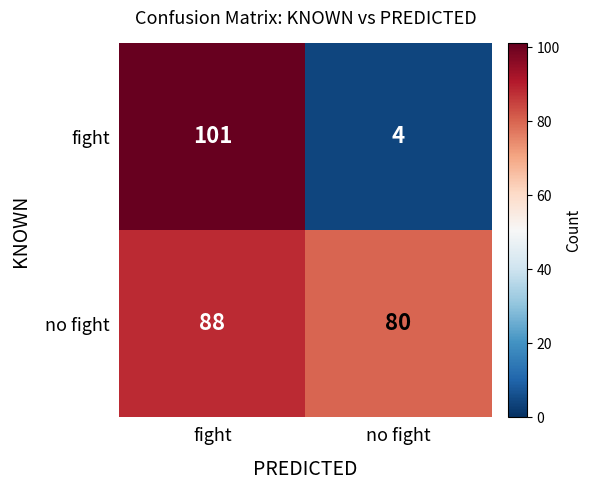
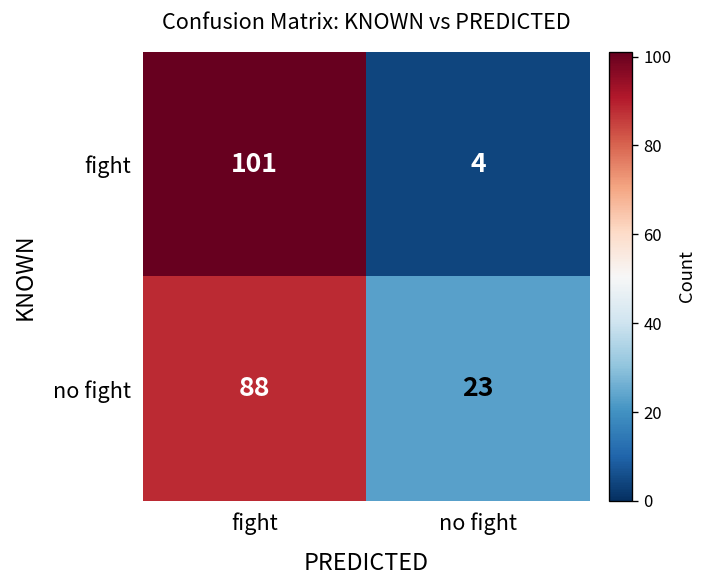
no fight, no fight: 80 -> 23
